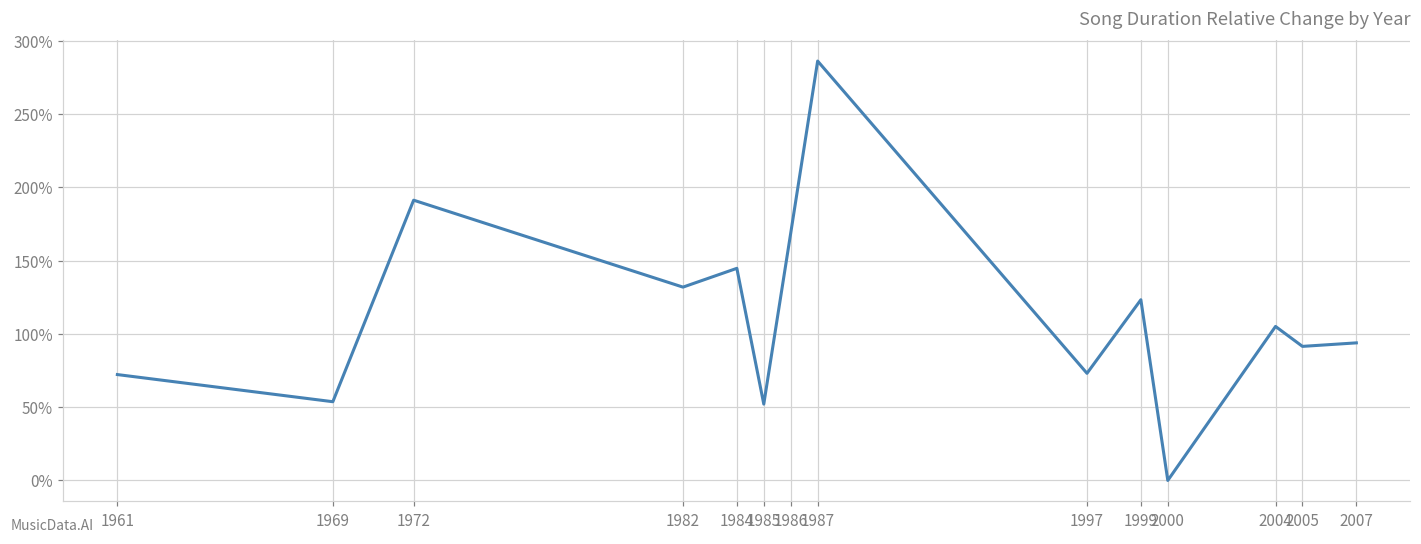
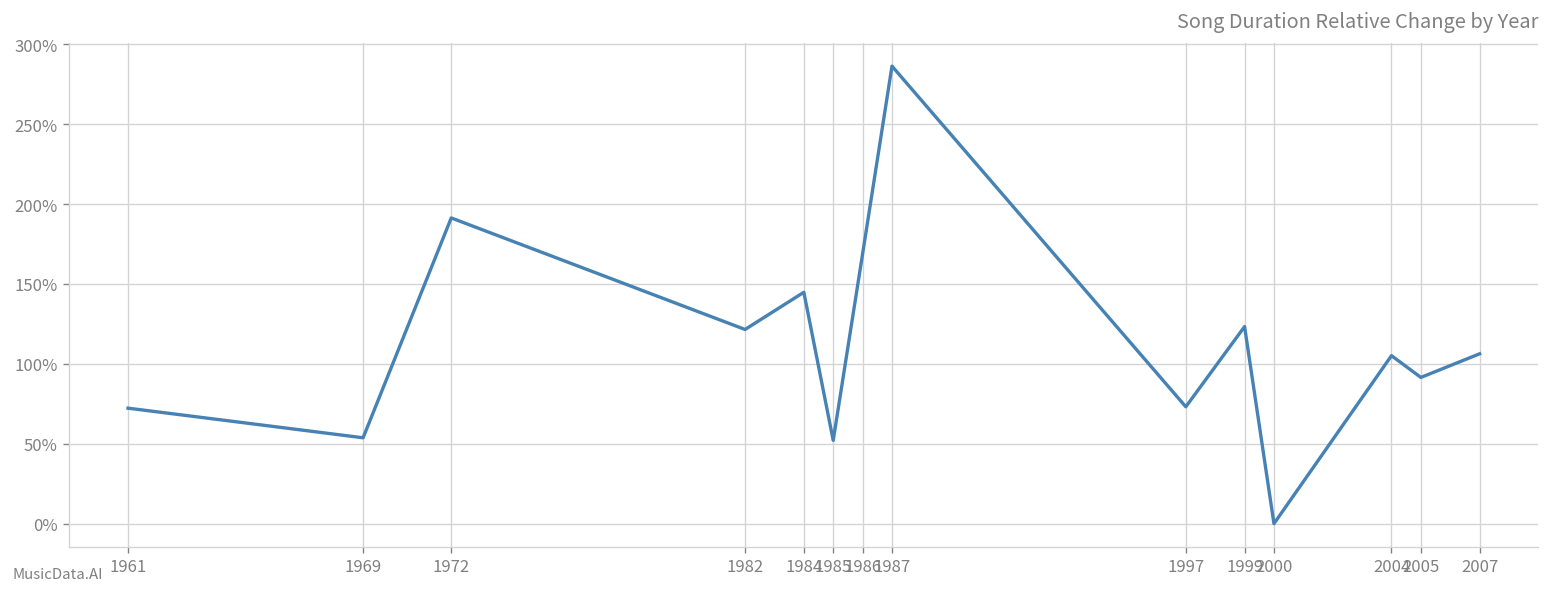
1982: 132% -> 122%
2007: 94% -> 106%
